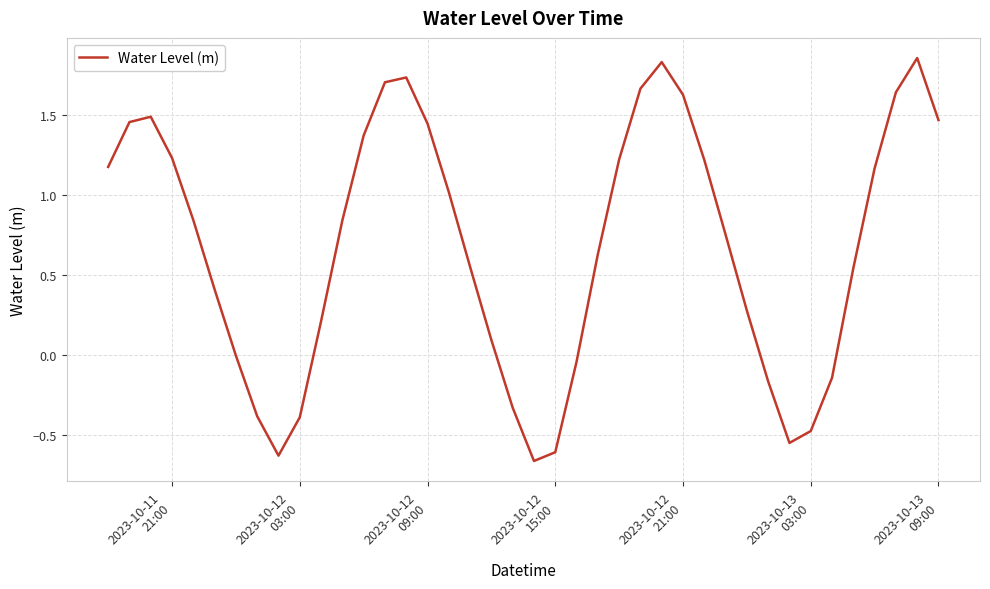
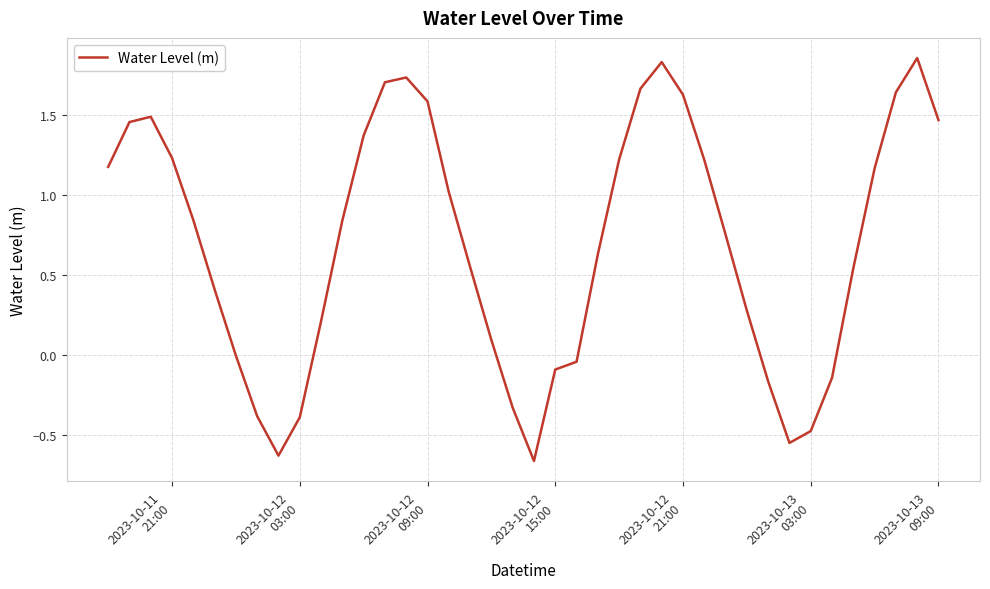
2023-10-12 09:00: 1.45 -> 1.59
2023-10-12 15:00: -0.61 -> -0.09
